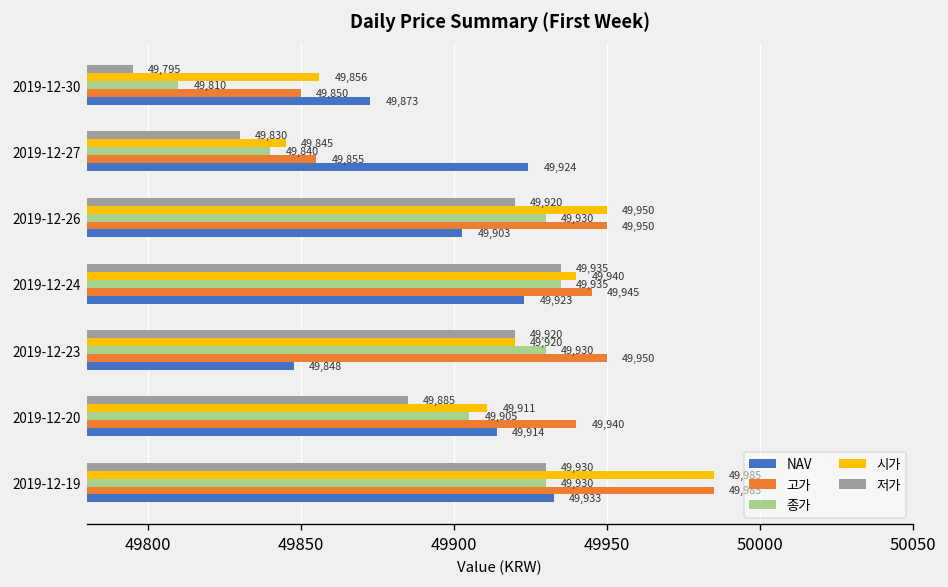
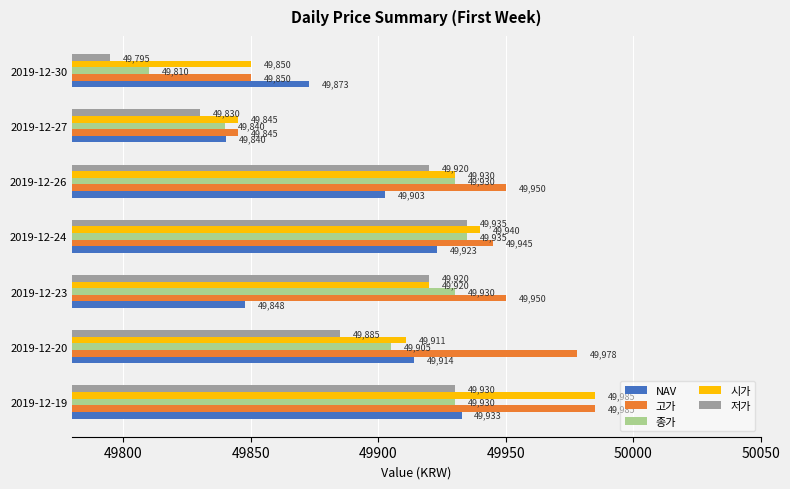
시가, 2019-12-30: 49,856 -> 49,850
고가, 2019-12-27: 49,855 -> 49,845
NAV, 2019-12-27: 49,924 -> 49,840
시가, 2019-12-26: 49,950 -> 49,930
고가, 2019-12-20: 49,940 -> 49,978
